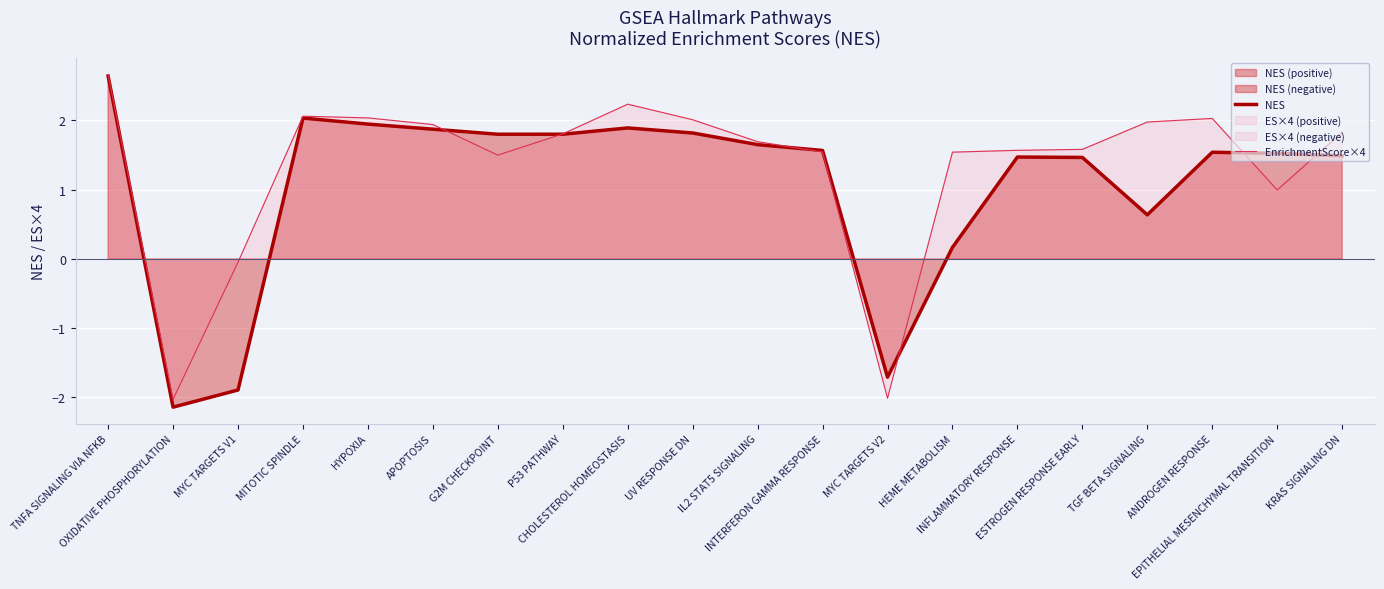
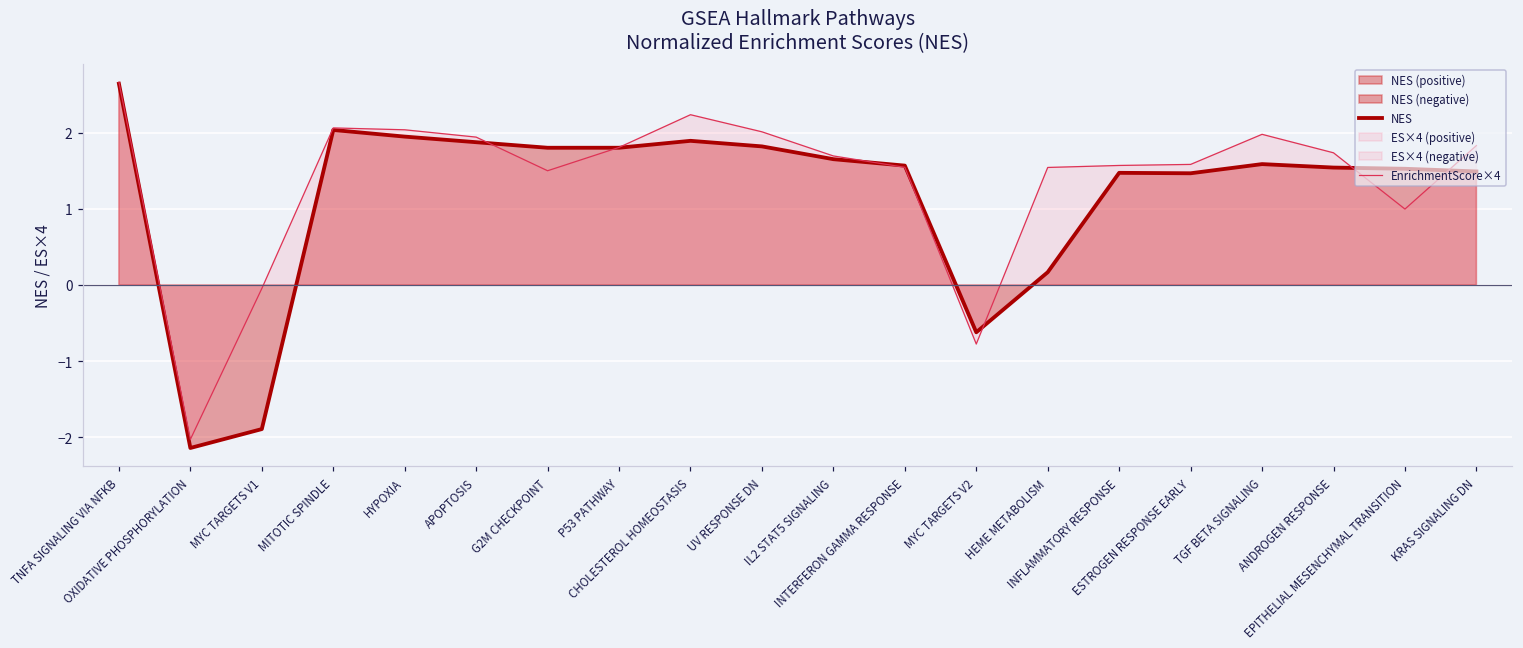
NES, MYC TARGETS V2: -1.7 -> -0.6
EnrichmentScore×4, MYC TARGETS V2: -2.0 -> -0.8
NES, TGF BETA SIGNALING: 0.6 -> 1.6
EnrichmentScore×4, ANDROGEN RESPONSE: 2.0 -> 1.7
